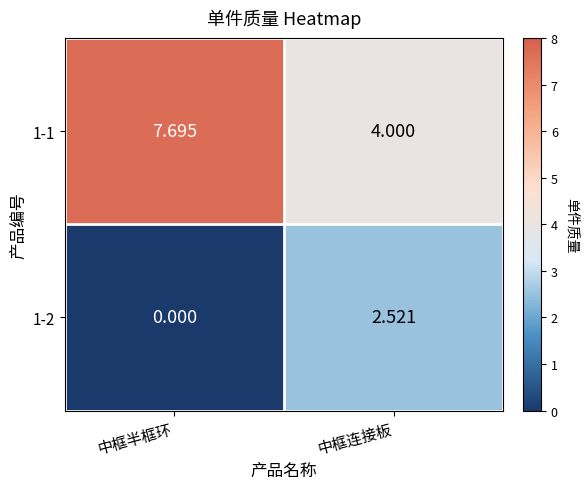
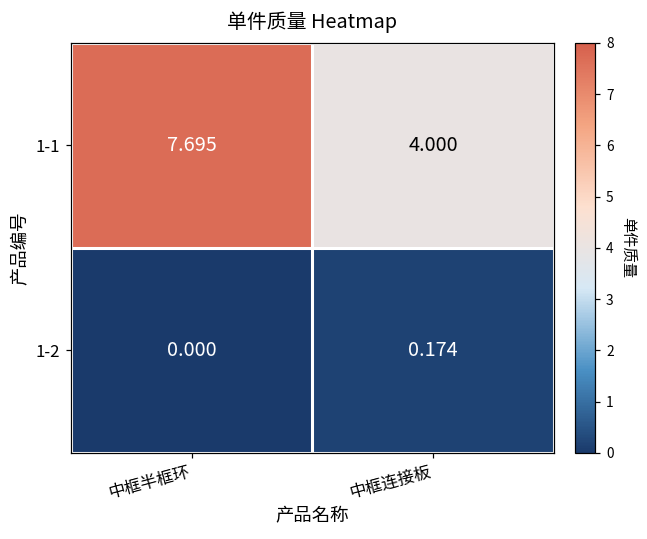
1-2, 中框连接板: 2.521 -> 0.174
